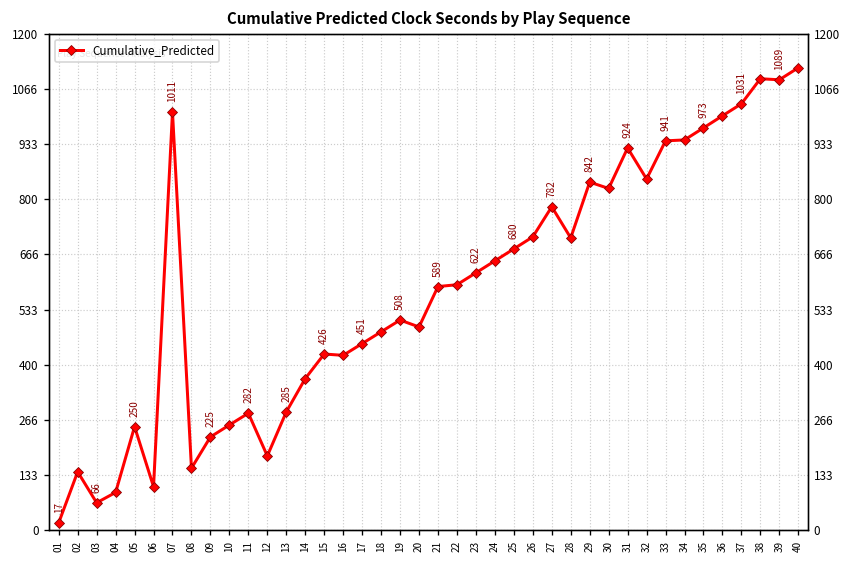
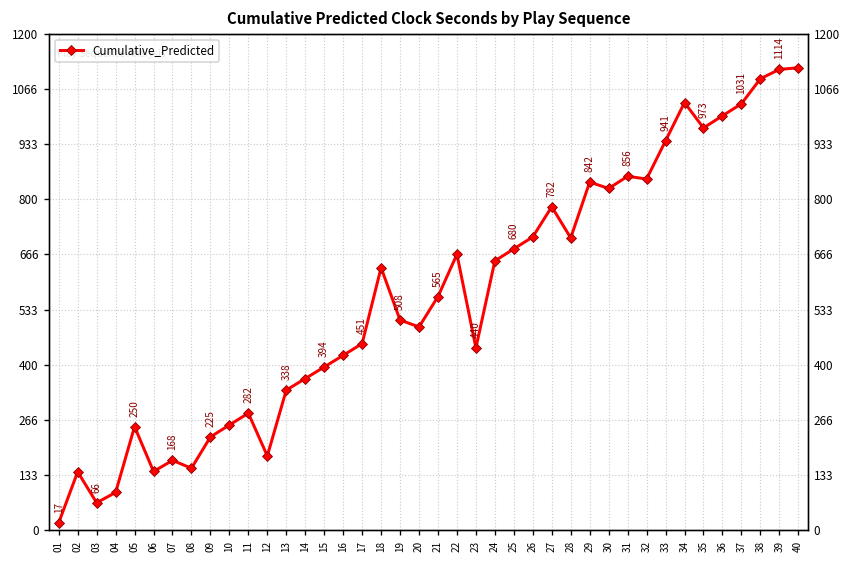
06: 100 -> 140
07: 1011 -> 168
13: 285 -> 338
15: 426 -> 394
18: 480 -> 630
21: 589 -> 565
22: 590 -> 670
23: 622 -> 440
31: 924 -> 856
34: 940 -> 1030
39: 1089 -> 1114
